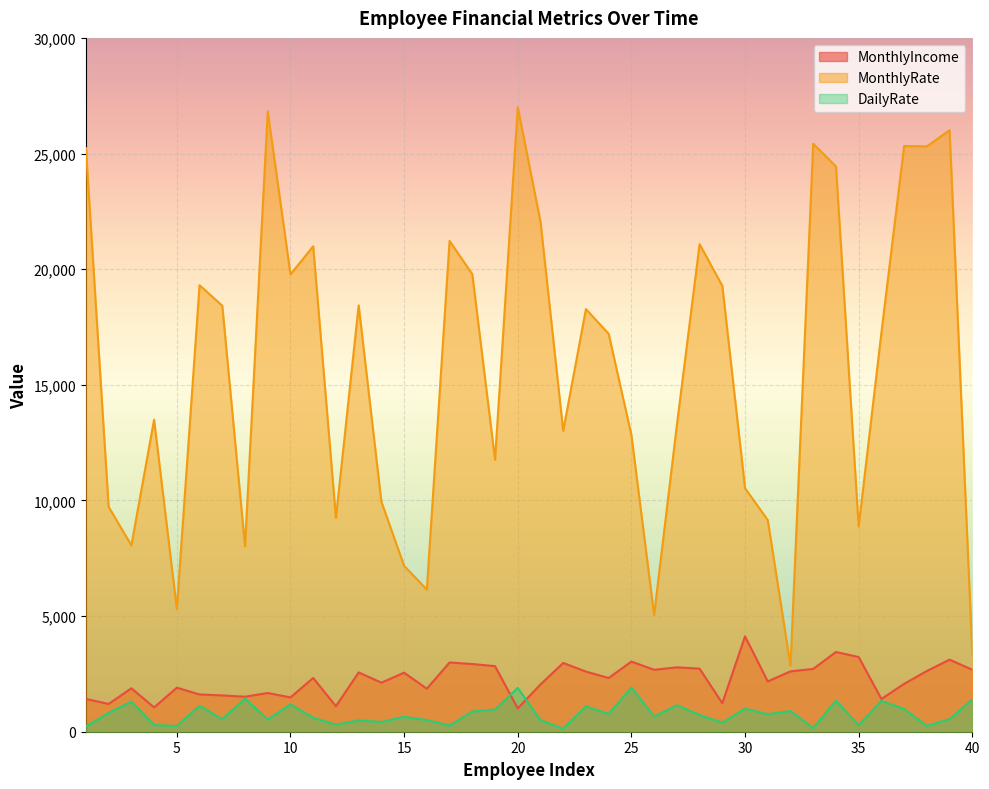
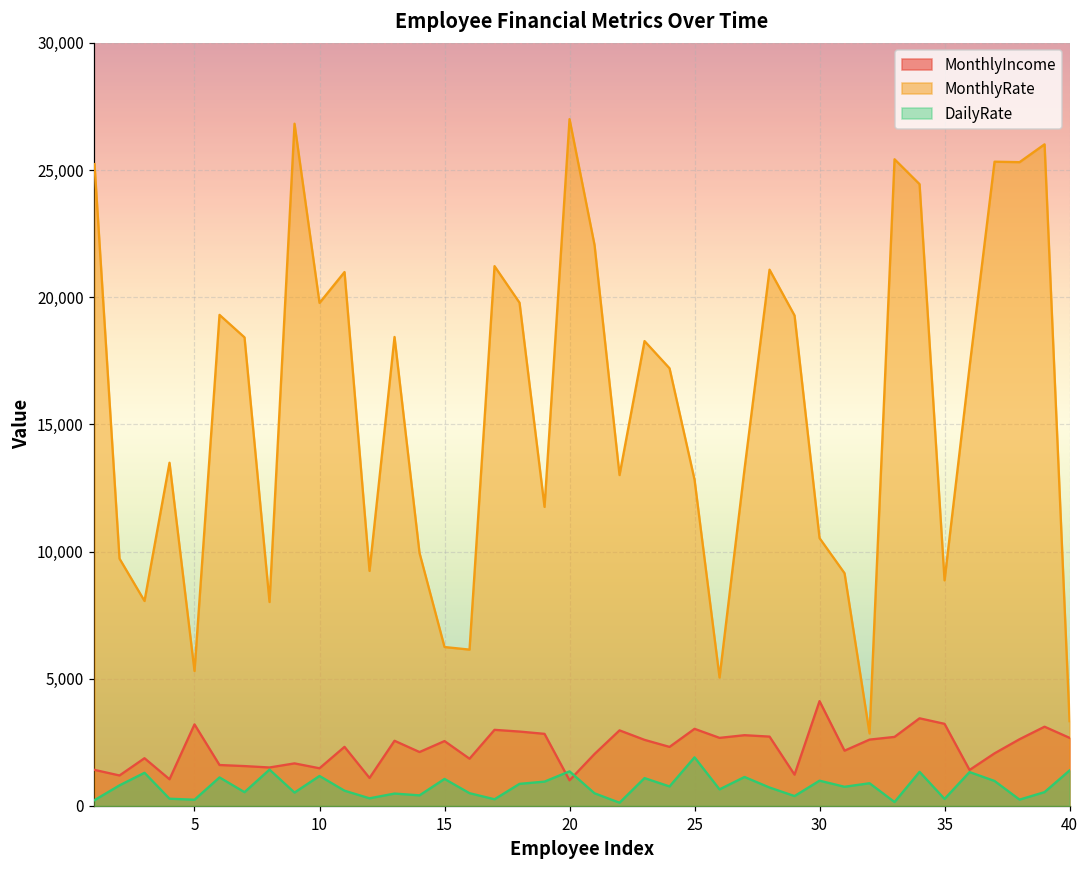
MonthlyIncome, 5: 1,900 -> 3,200
MonthlyRate, 15: 7,200 -> 6,200
DailyRate, 15: 600 -> 1,100
DailyRate, 20: 1,900 -> 1,400
